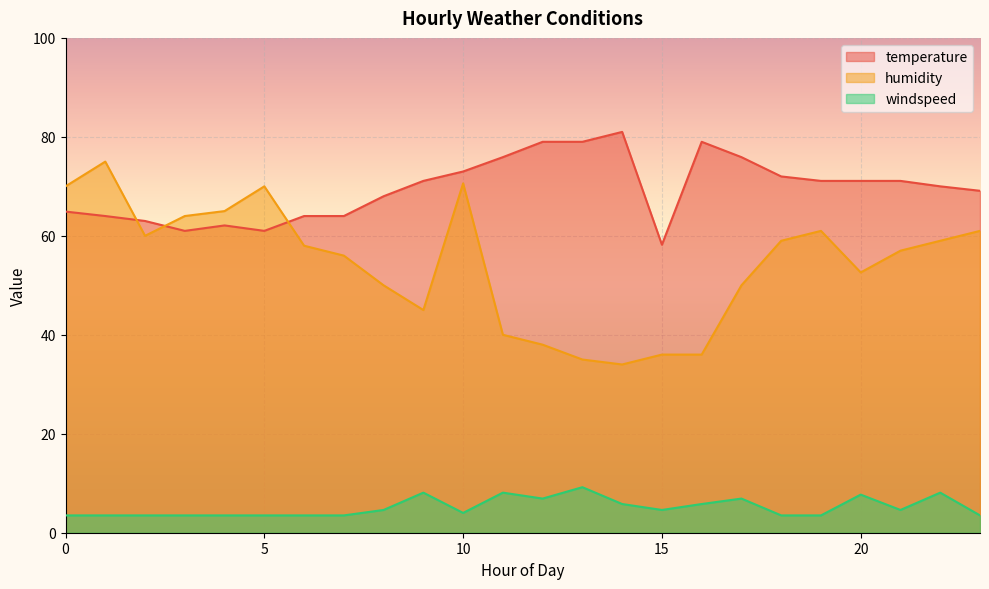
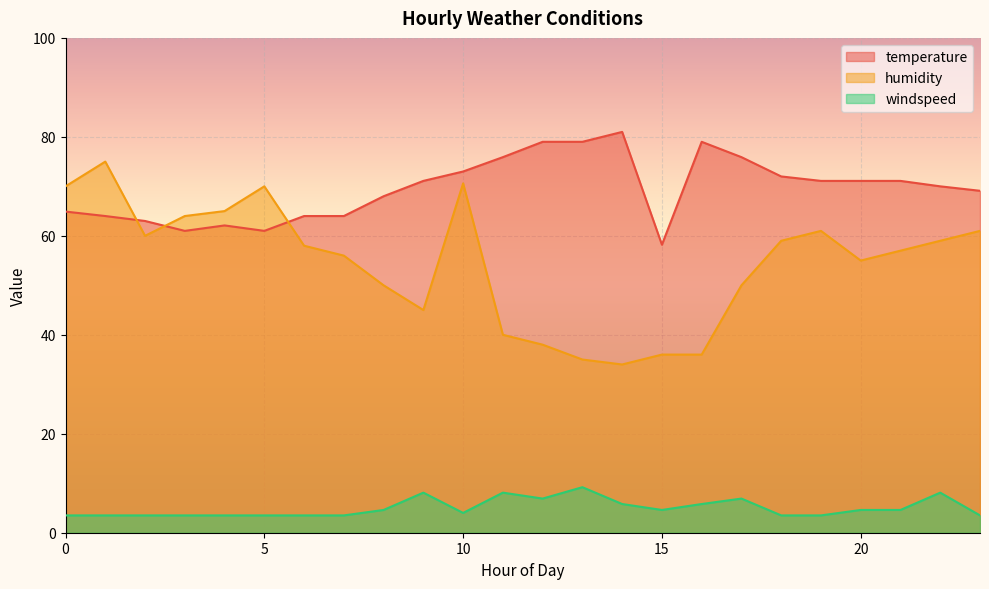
humidity, 20: 53 -> 55
windspeed, 20: 8 -> 5
